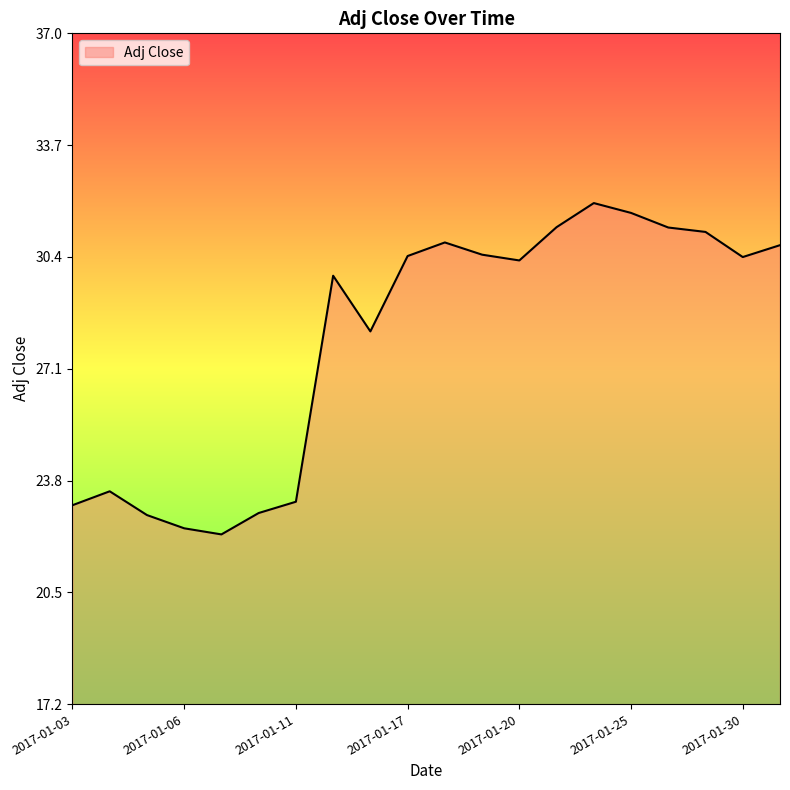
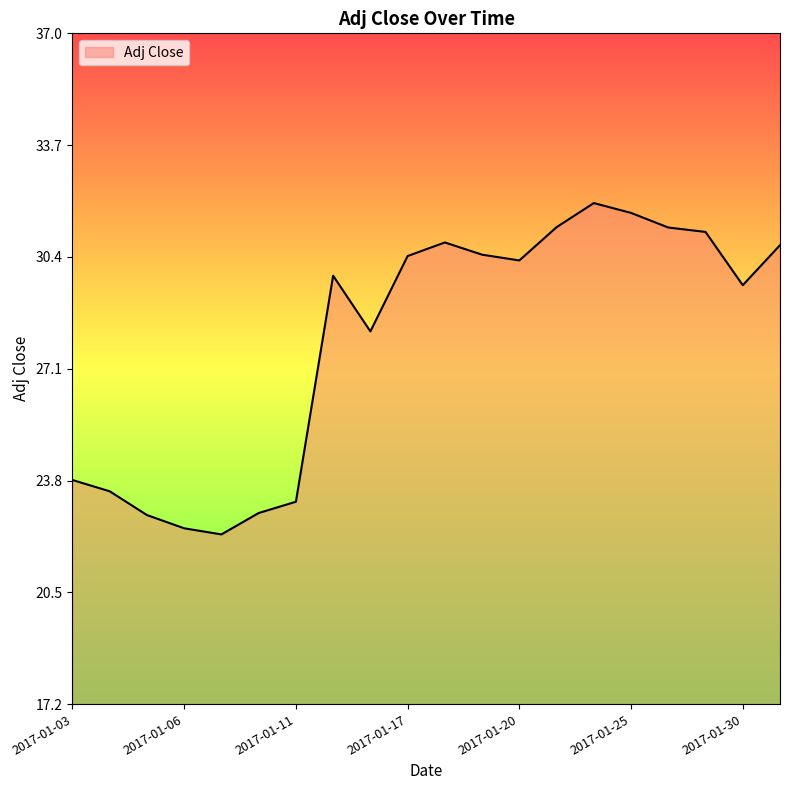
2017-01-03: 23.1 -> 23.8
2017-01-30: 30.4 -> 29.6
